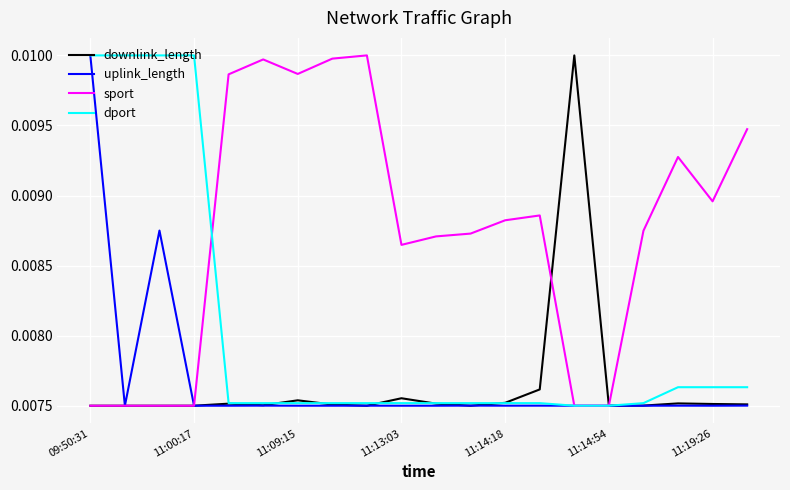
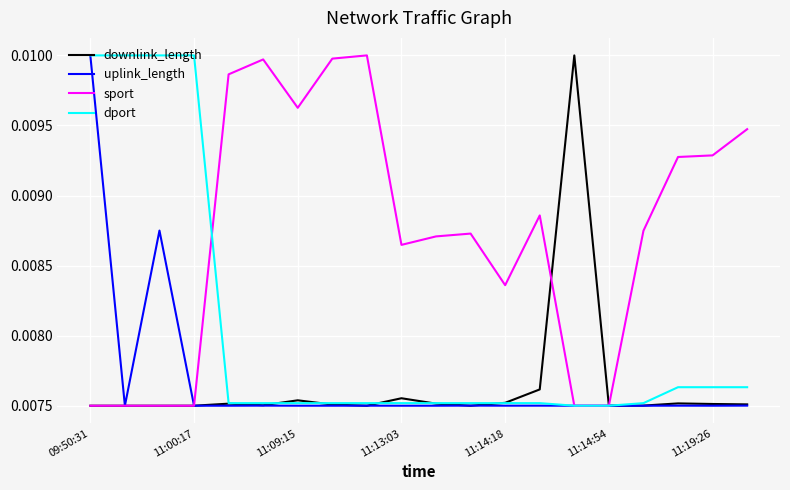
sport, 11:09:15: 0.00987 -> 0.00963
sport, 11:14:18: 0.00882 -> 0.00836
sport, 11:19:26: 0.00896 -> 0.00929
